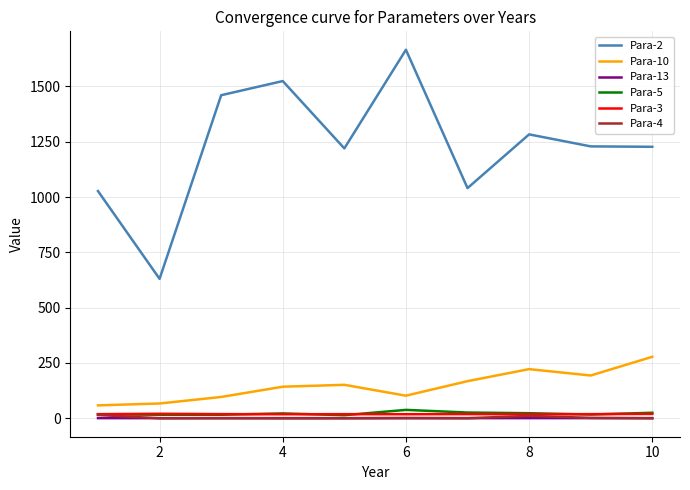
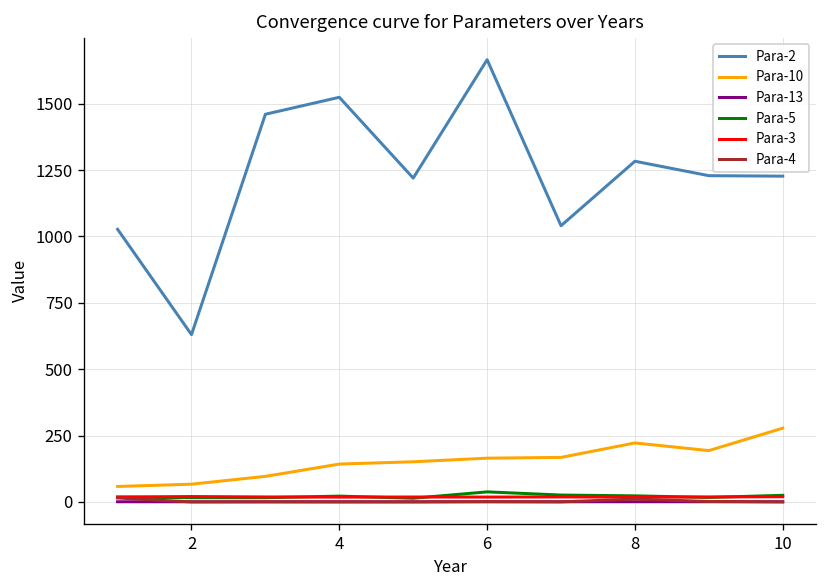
Para-10, 6: 100 -> 160
